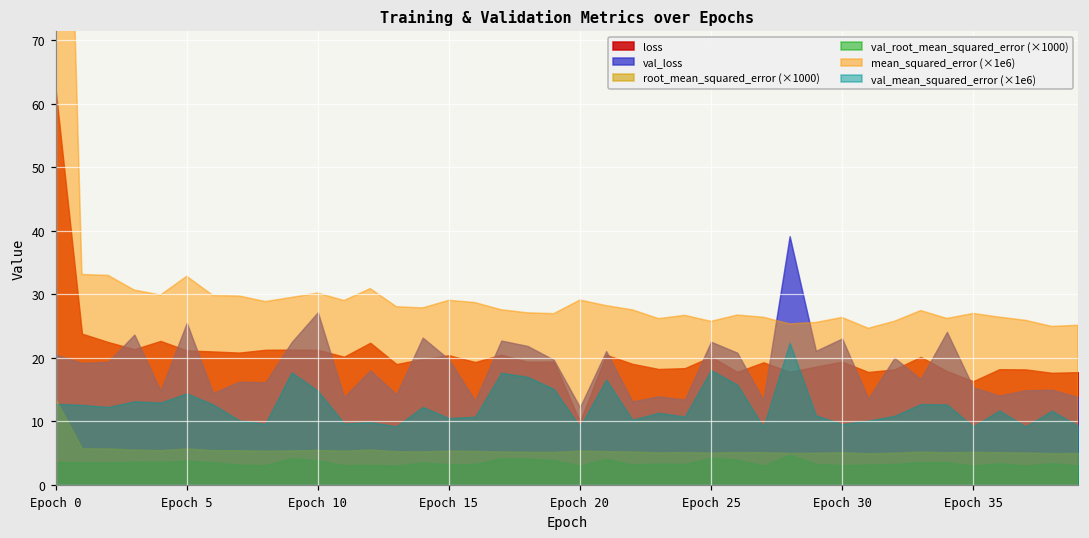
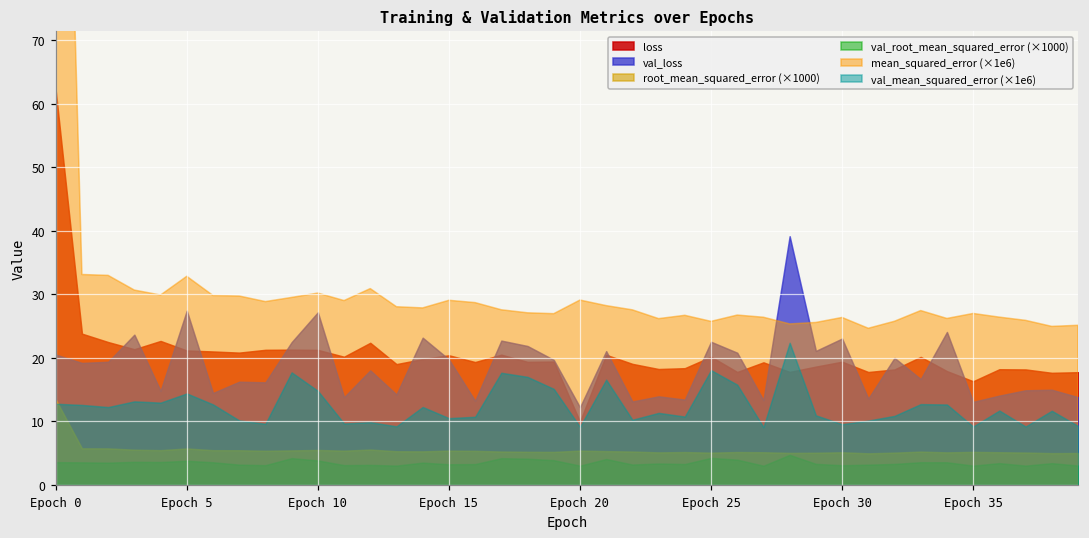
val_loss, Epoch 5: 26 -> 27
val_loss, Epoch 35: 15 -> 13
